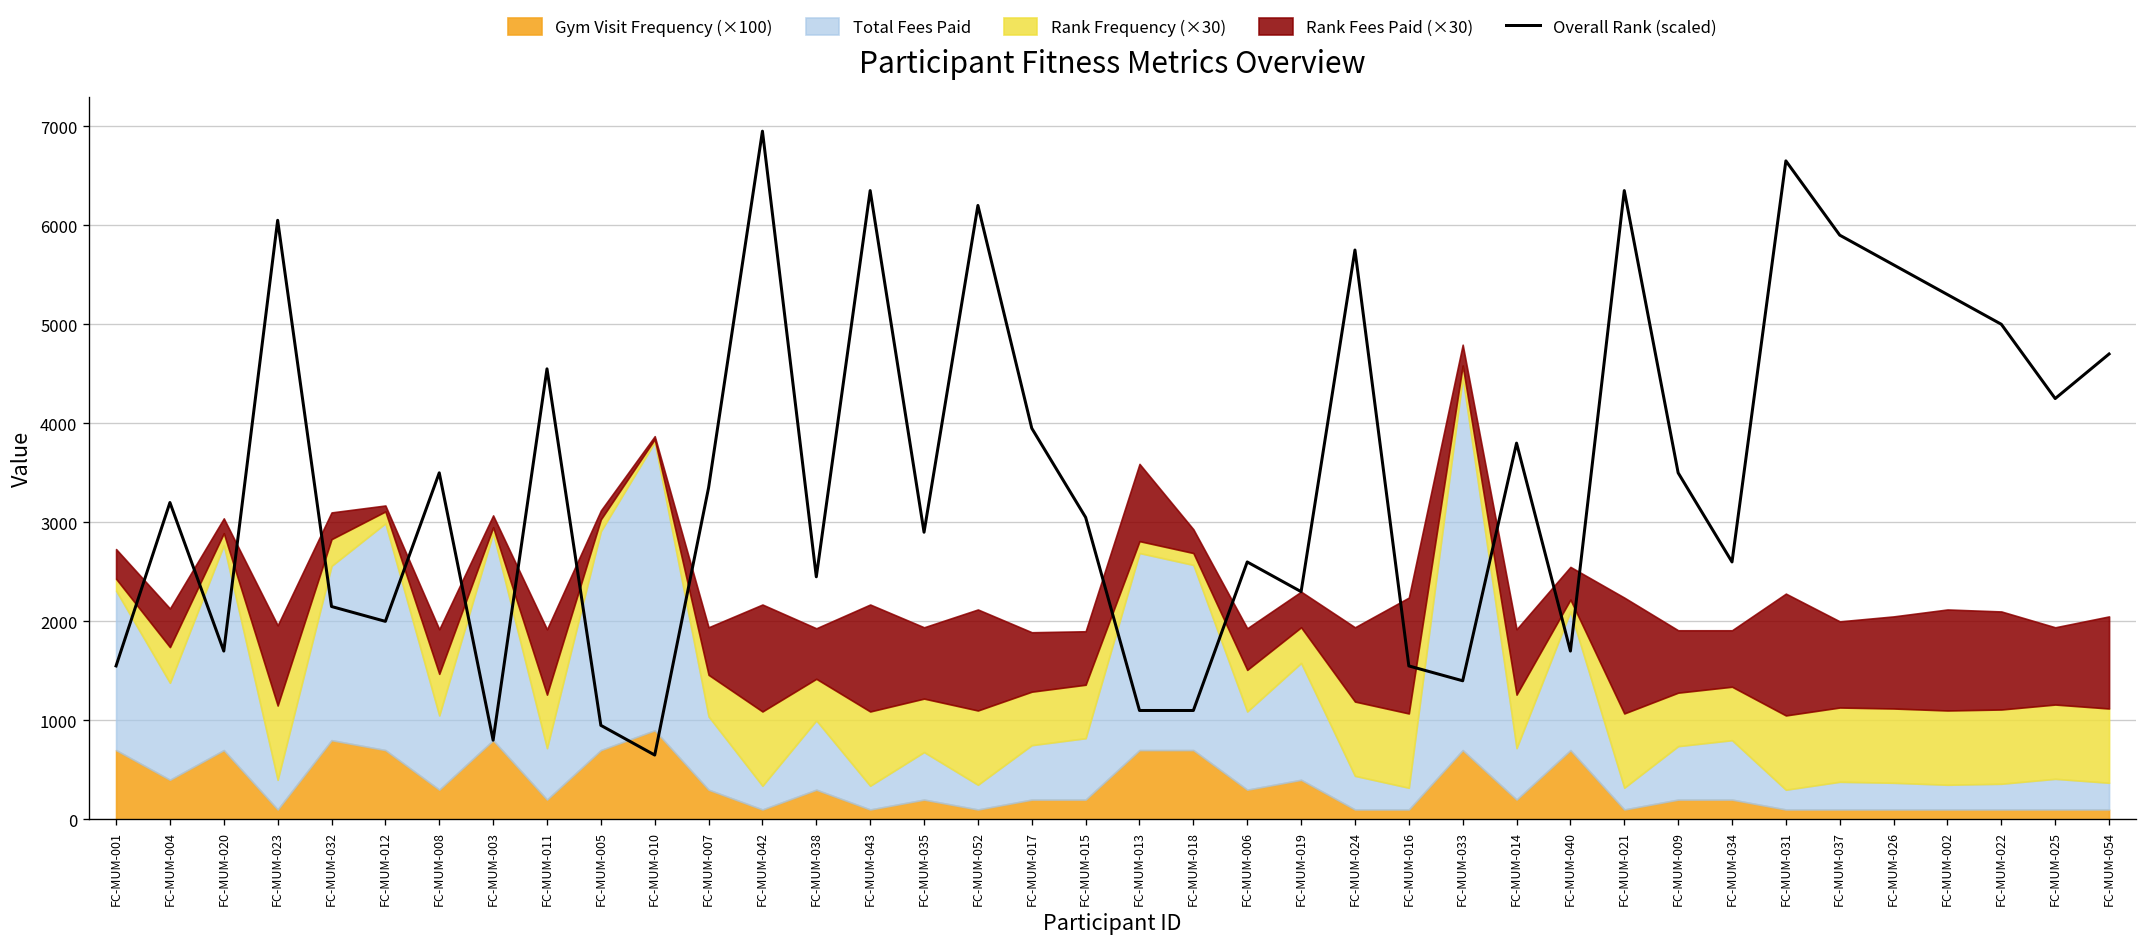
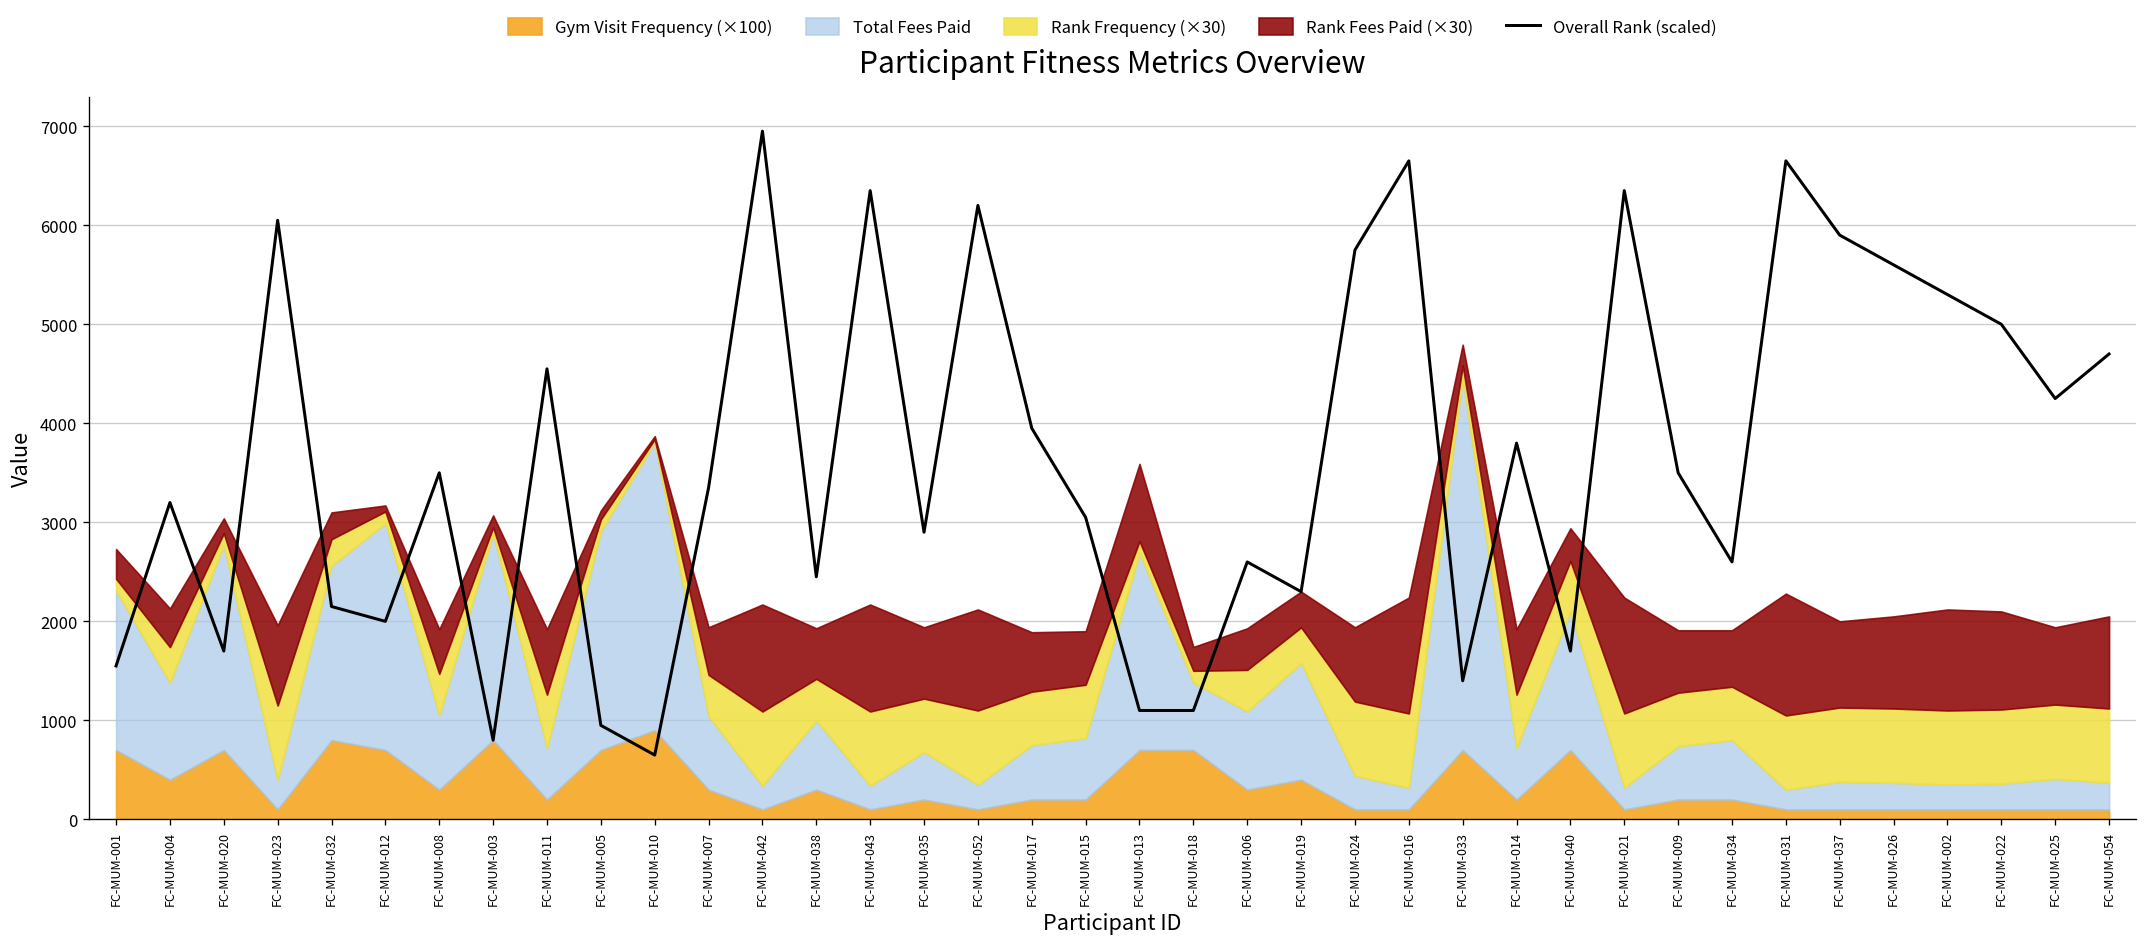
Total Fees Paid, FC-MUM-018: 1900 -> 700
Overall Rank (scaled), FC-MUM-016: 1600 -> 6700
Rank Frequency (×30), FC-MUM-040: 100 -> 500
